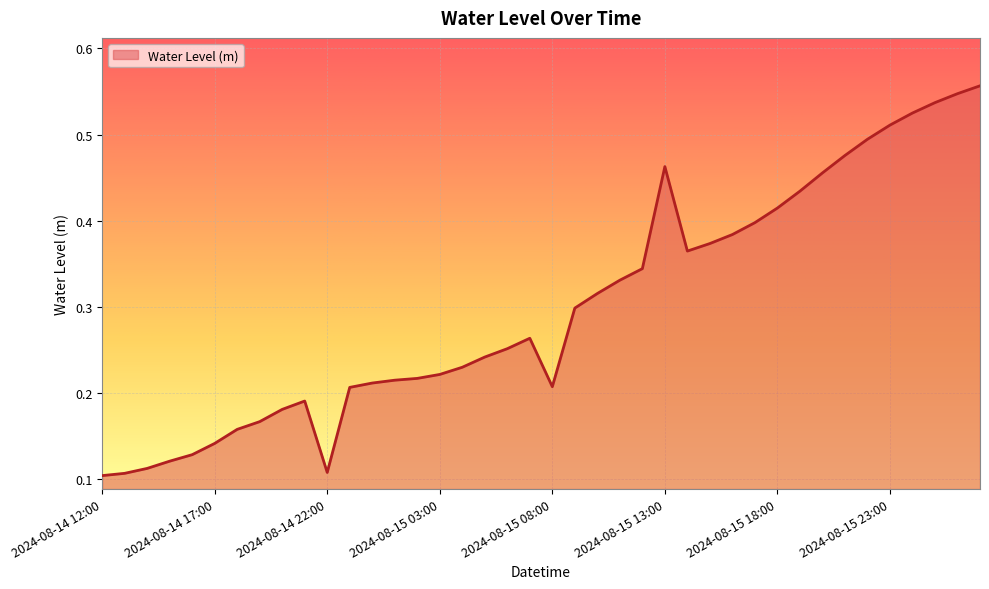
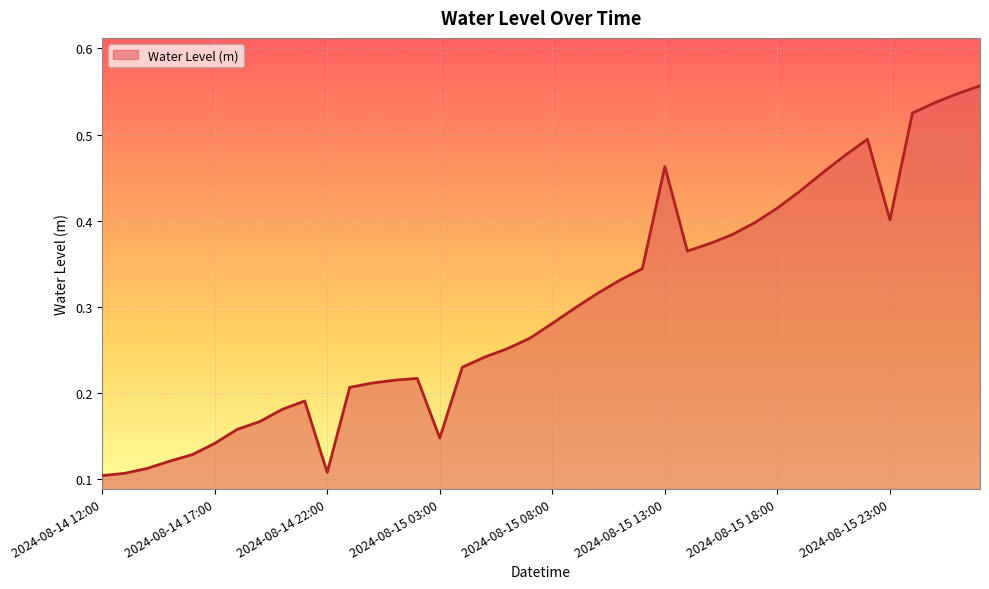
2024-08-15 03:00: 0.22 -> 0.15
2024-08-15 08:00: 0.21 -> 0.28
2024-08-15 23:00: 0.51 -> 0.40
